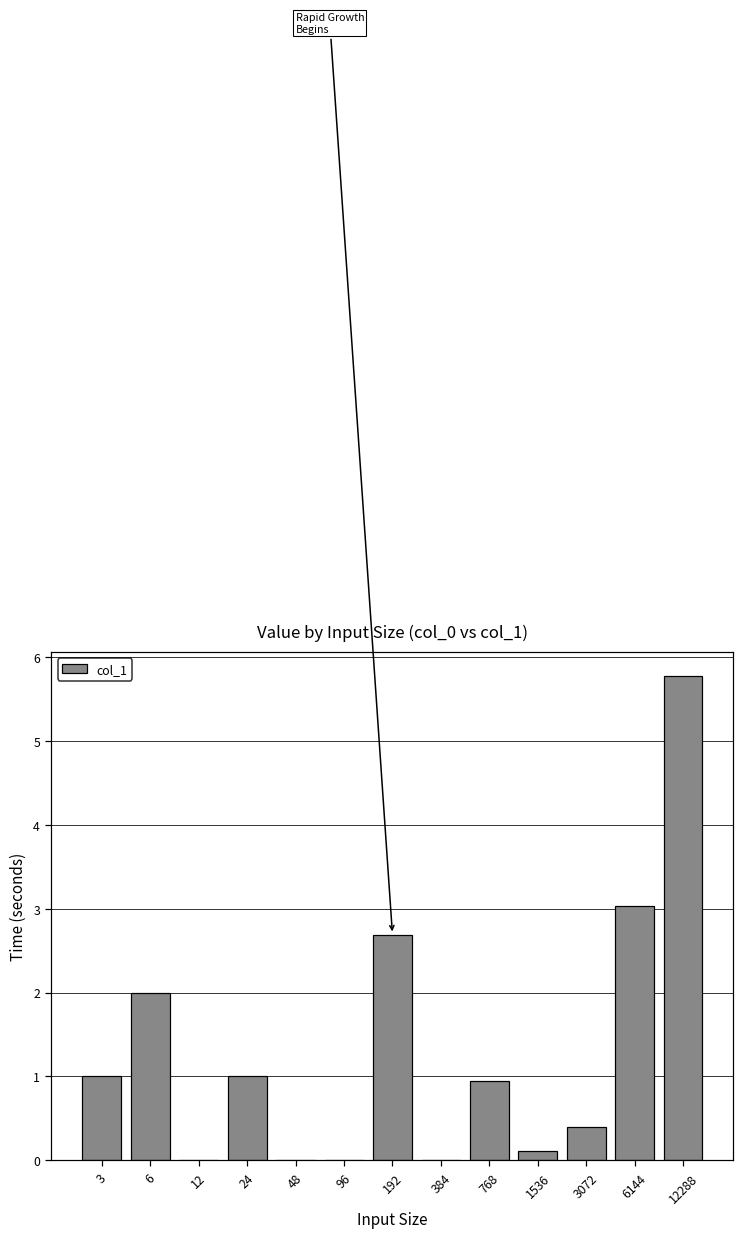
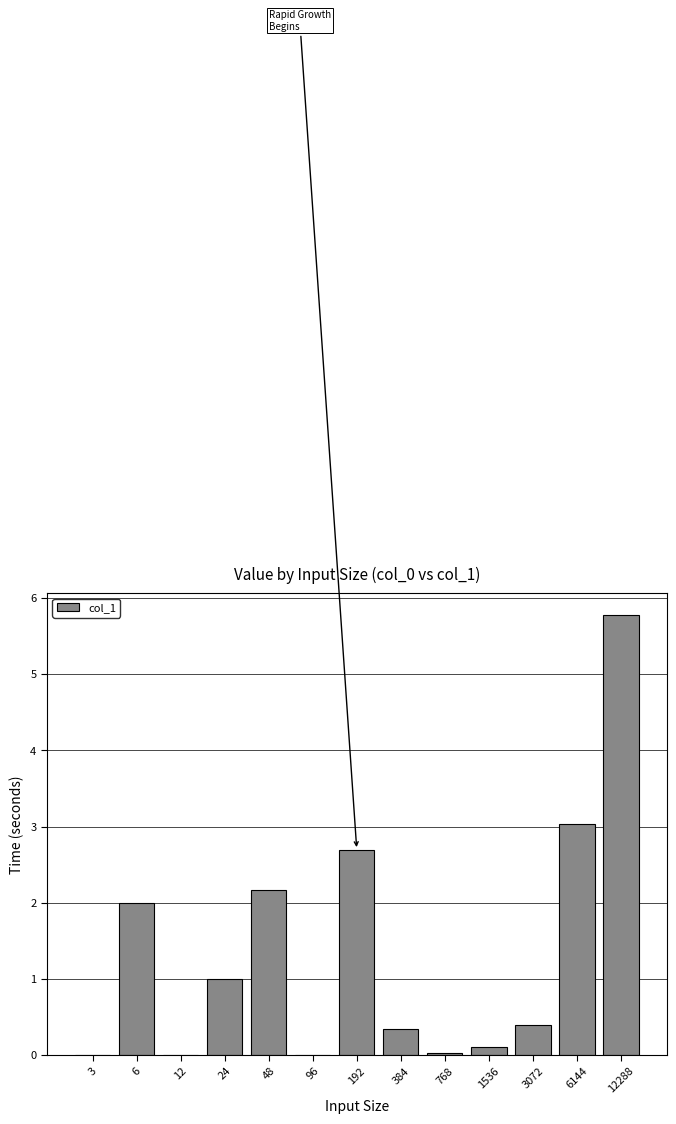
3: 1 -> 0
48: 0.0 -> 2.2
384: 0.0 -> 0.3
768: 0.9 -> 0.0
